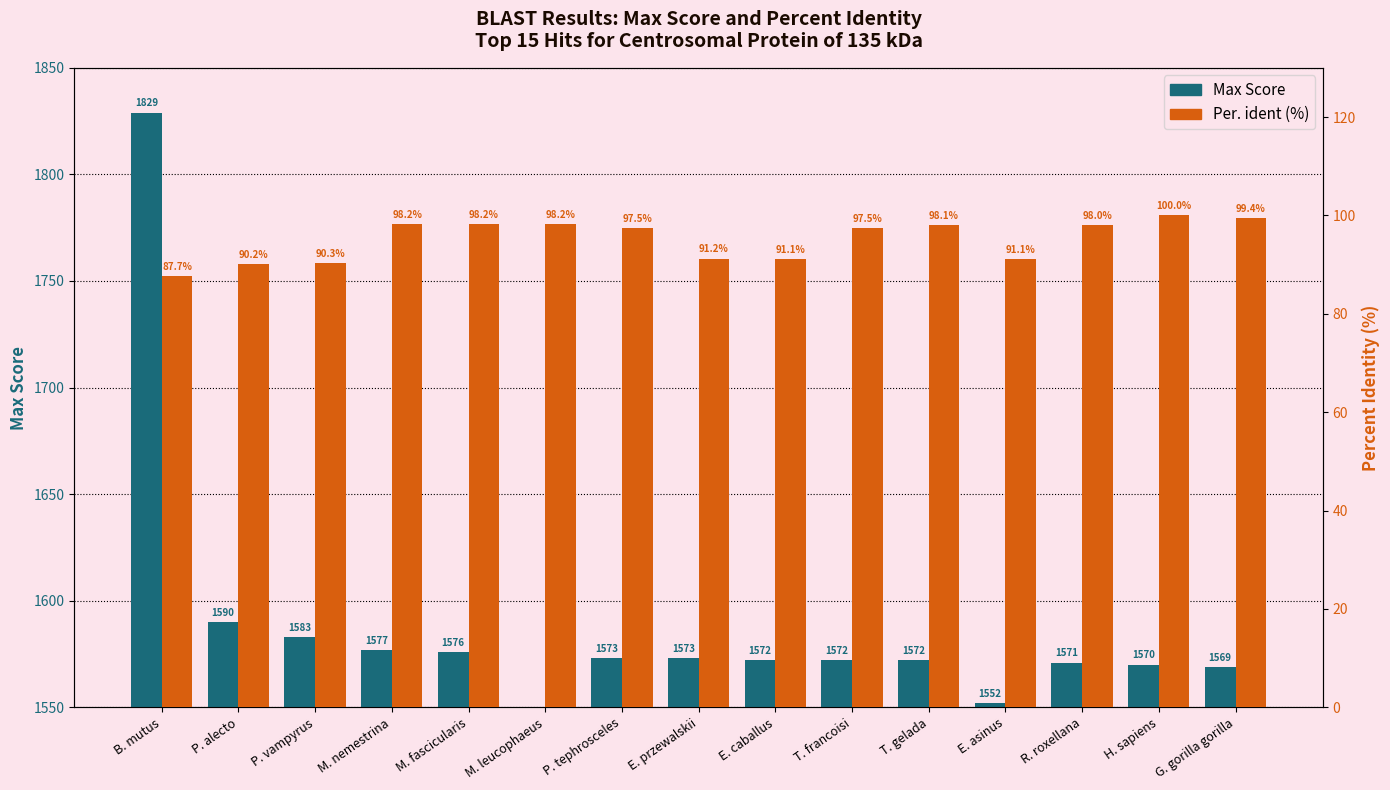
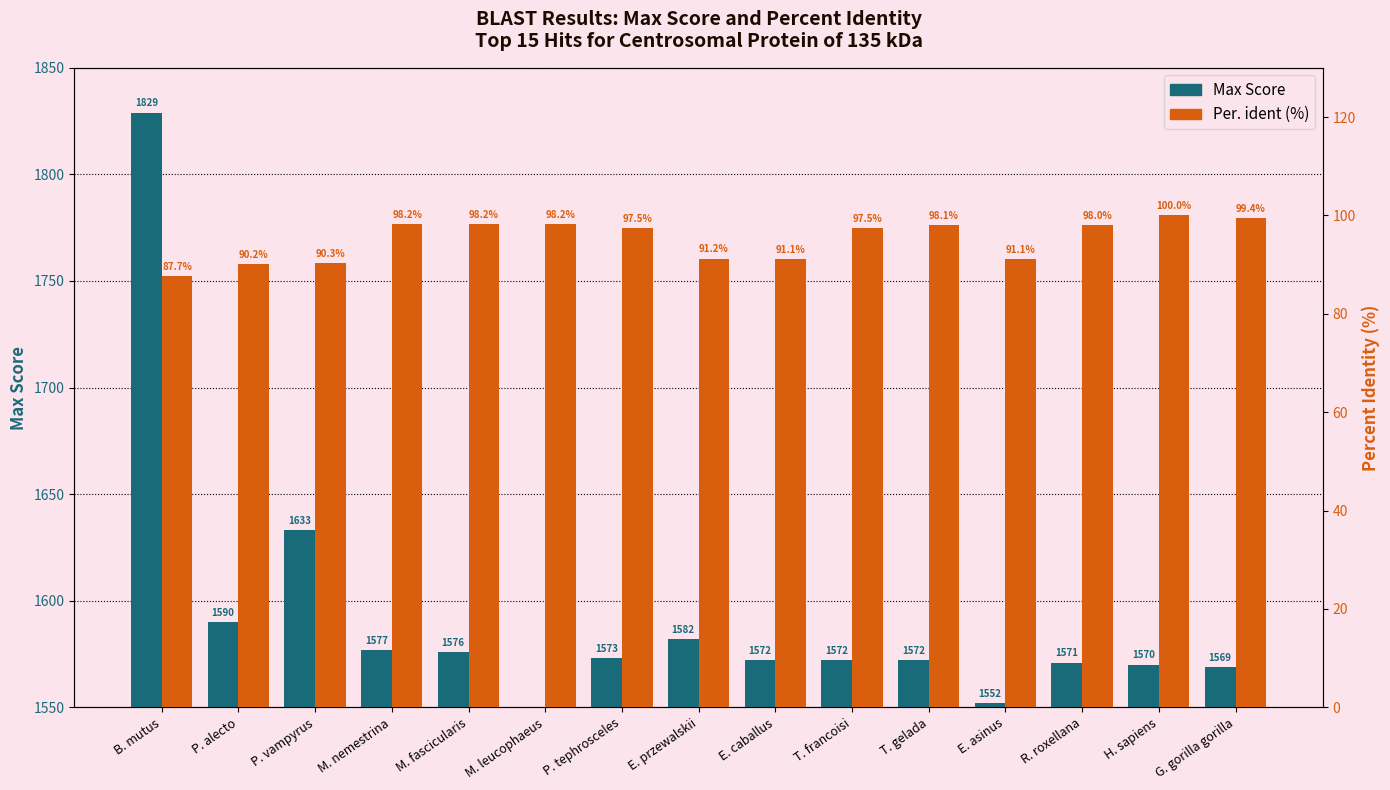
Max Score, P. vampyrus: 1583 -> 1633
Max Score, E. przewalskii: 1573 -> 1582
